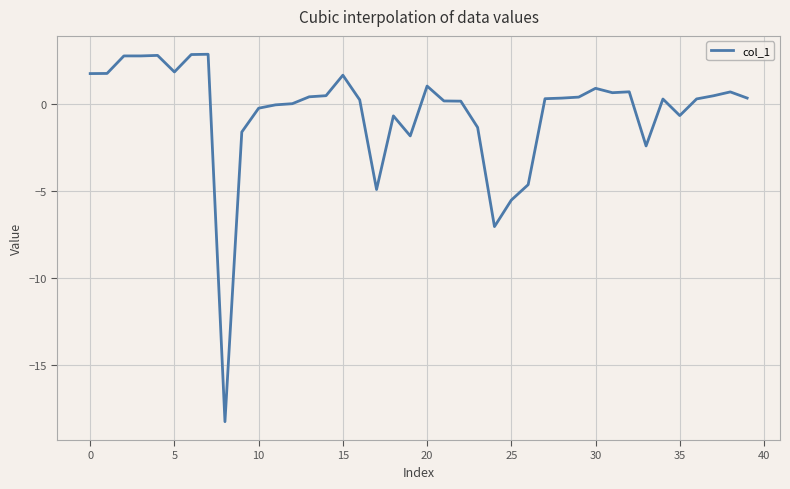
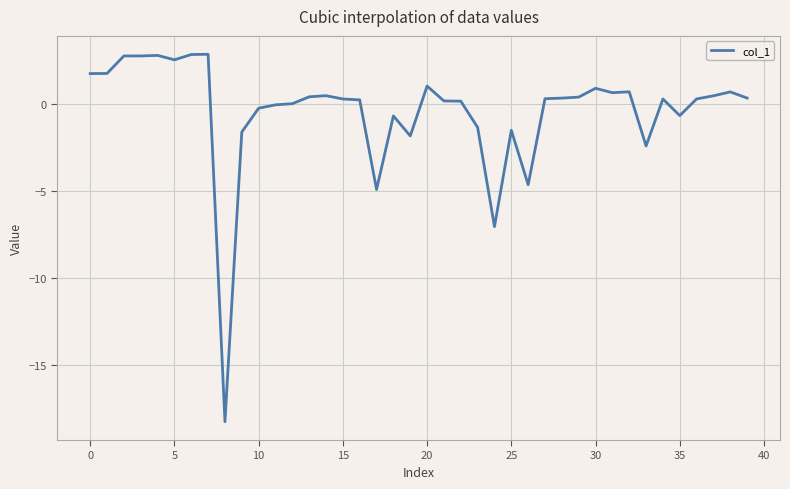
5: 1.8 -> 2.5
15: 1.7 -> 0.3
25: -5.5 -> -1.5
